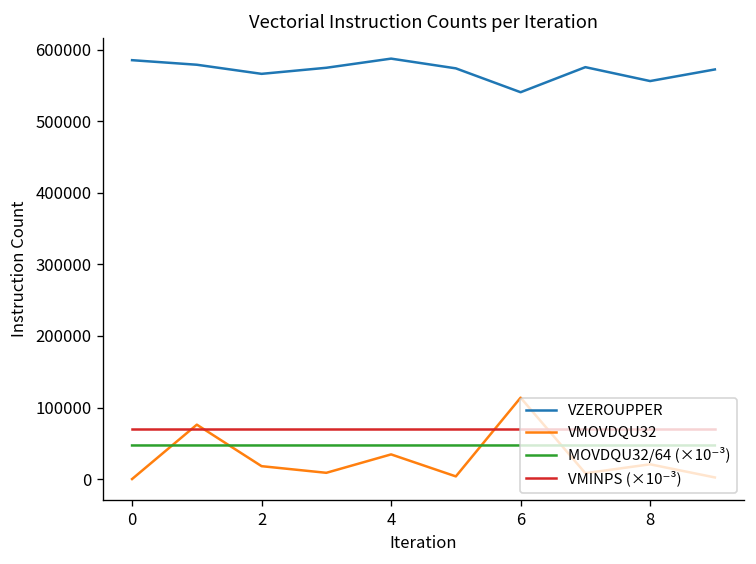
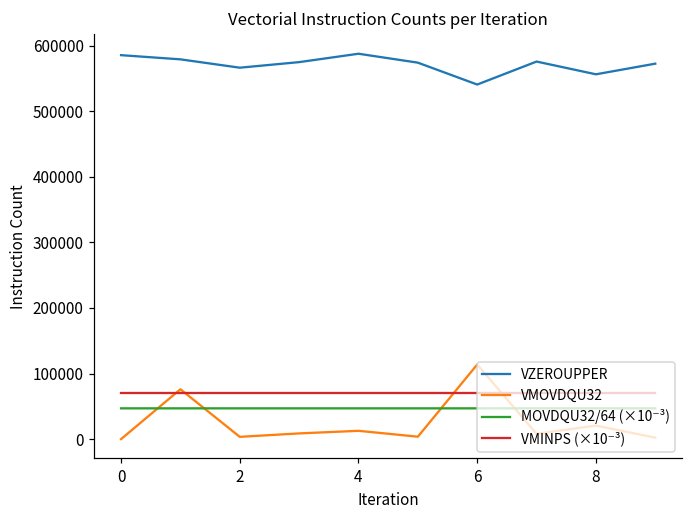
VMOVDQU32, 2: 20000 -> 0
VMOVDQU32, 4: 30000 -> 10000
